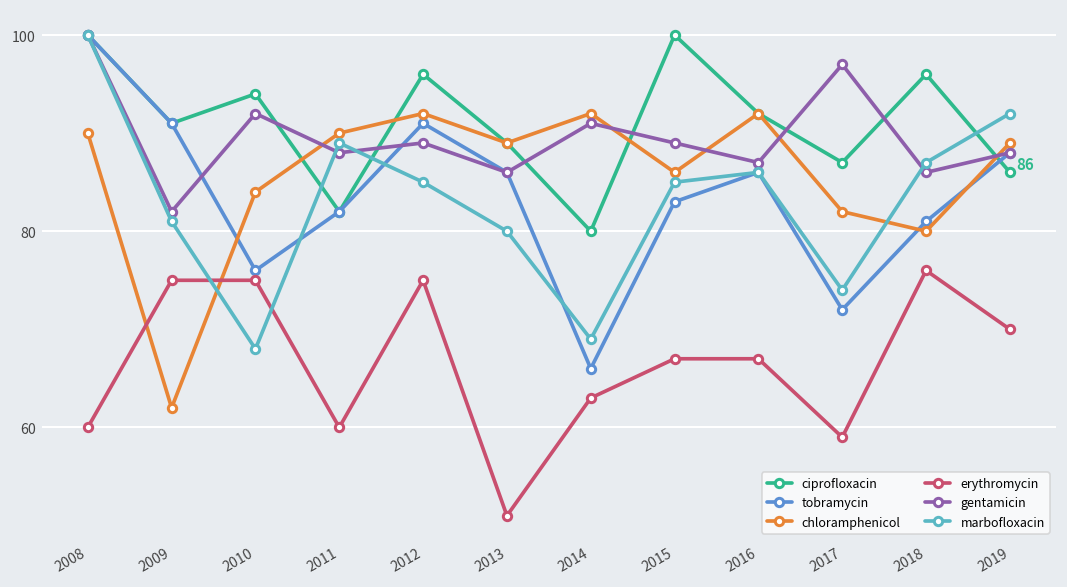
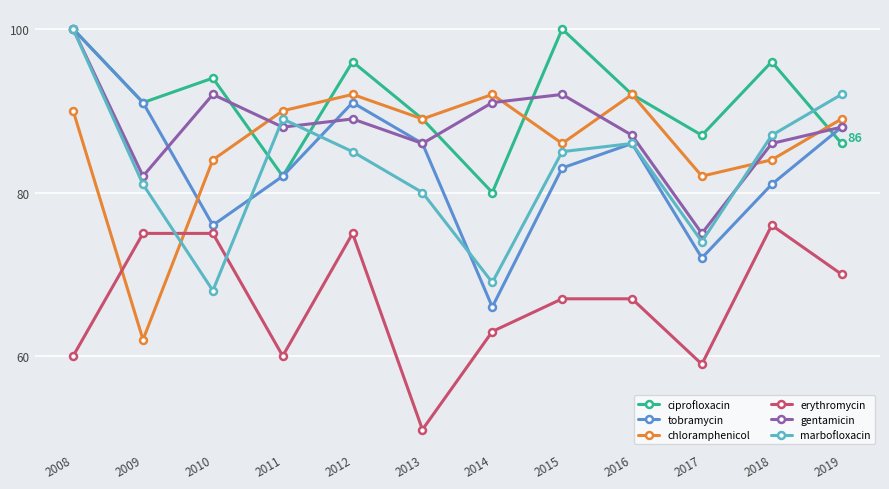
gentamicin, 2015: 89 -> 92
gentamicin, 2017: 97 -> 75
chloramphenicol, 2018: 80 -> 84
